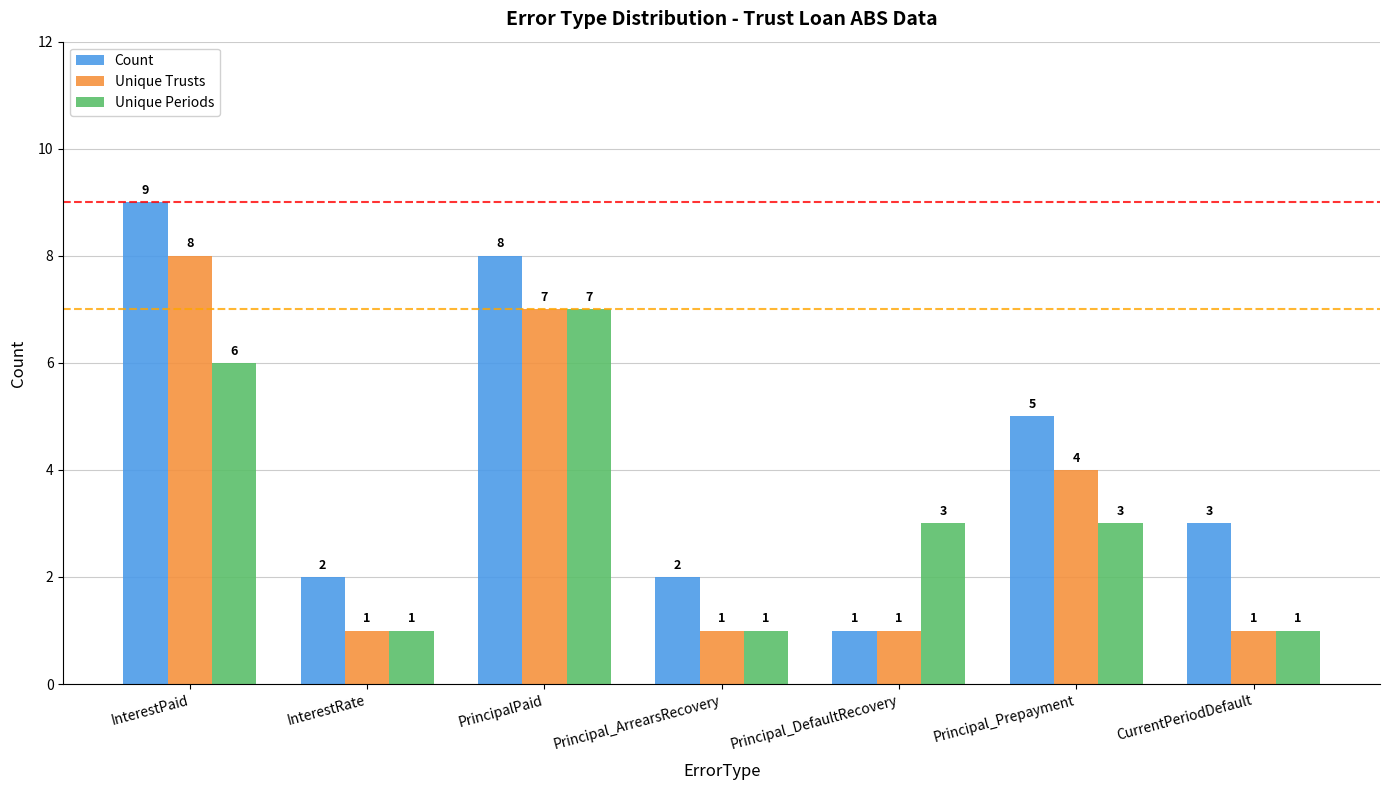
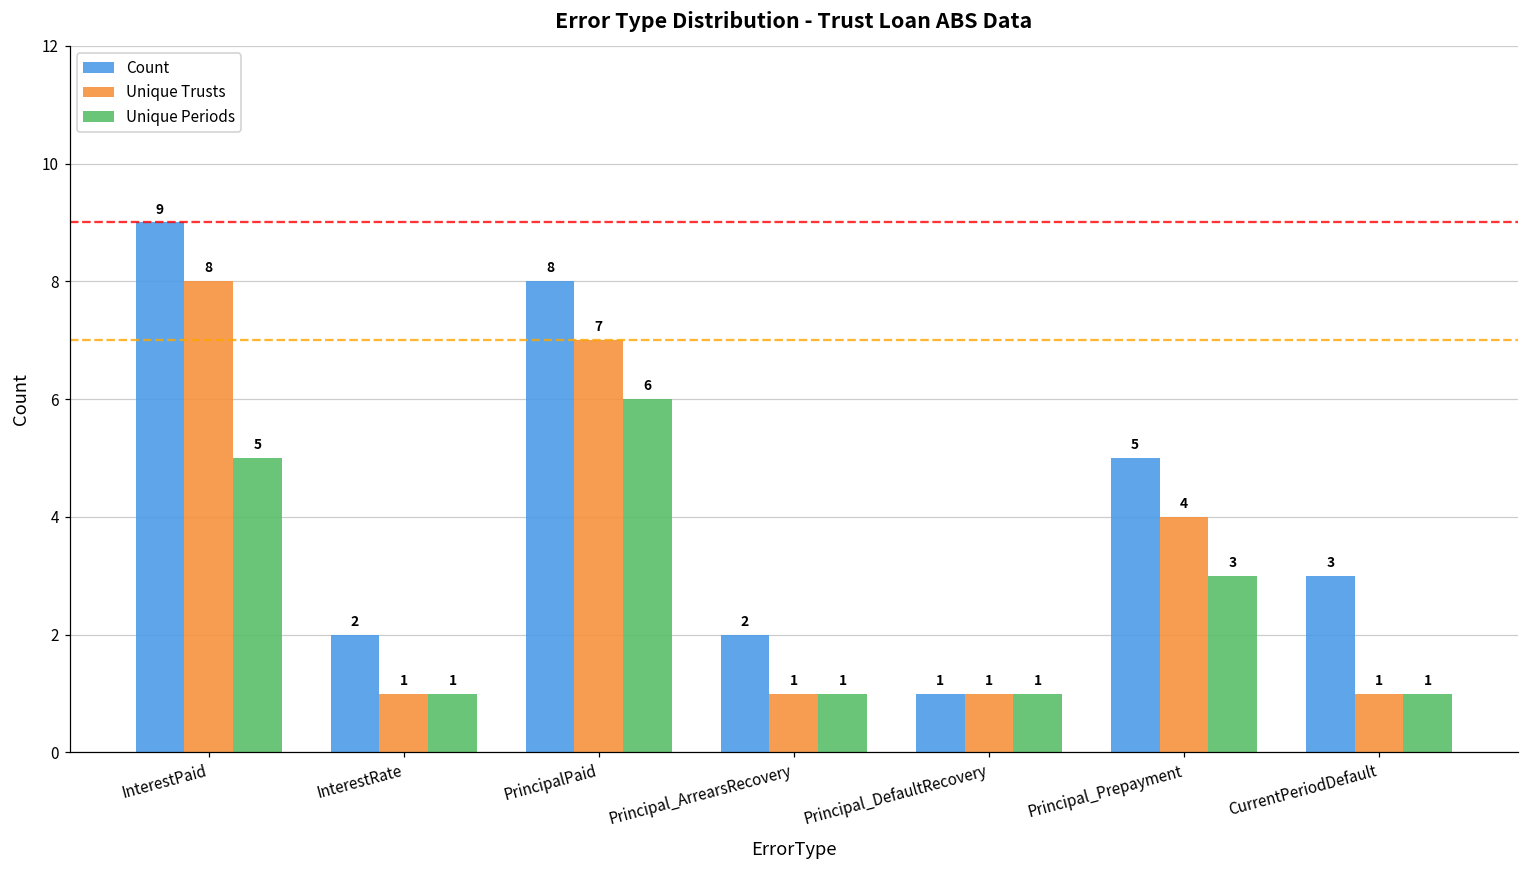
Unique Periods, InterestPaid: 6 -> 5
Unique Periods, PrincipalPaid: 7 -> 6
Unique Periods, Principal_DefaultRecovery: 3 -> 1
